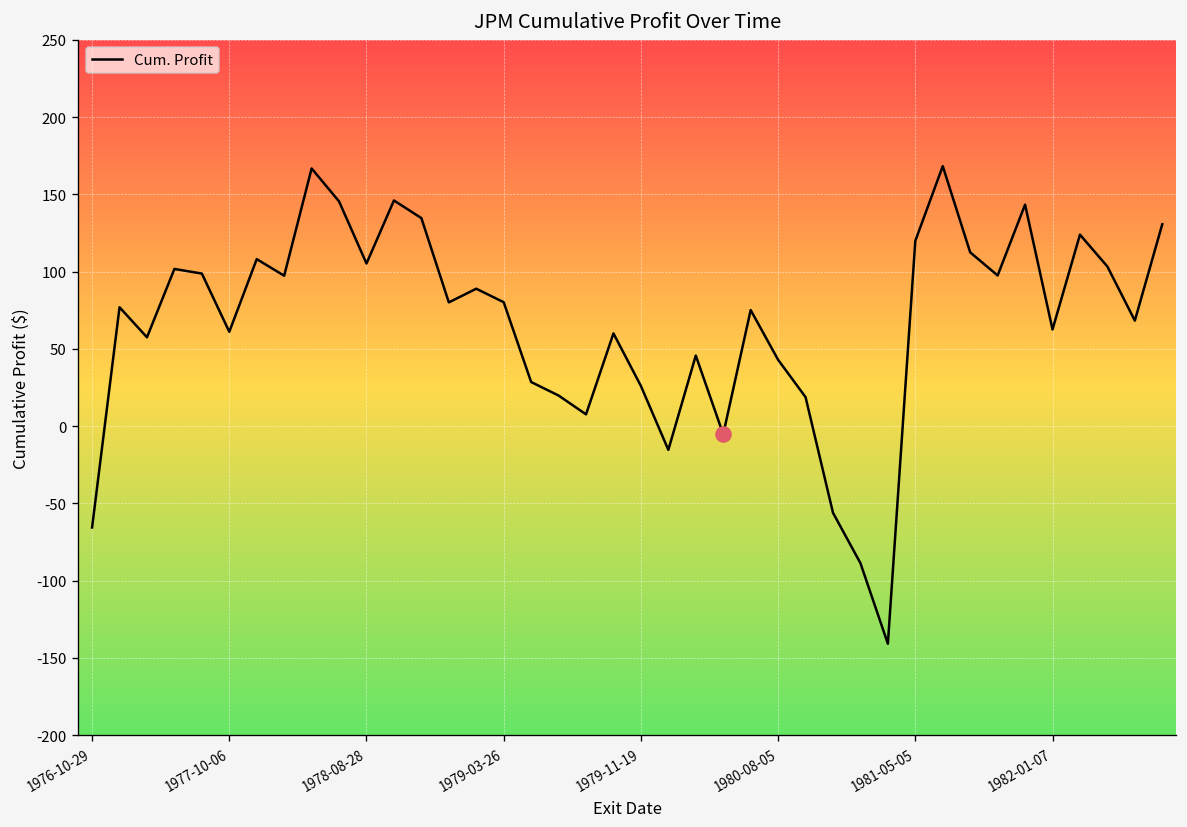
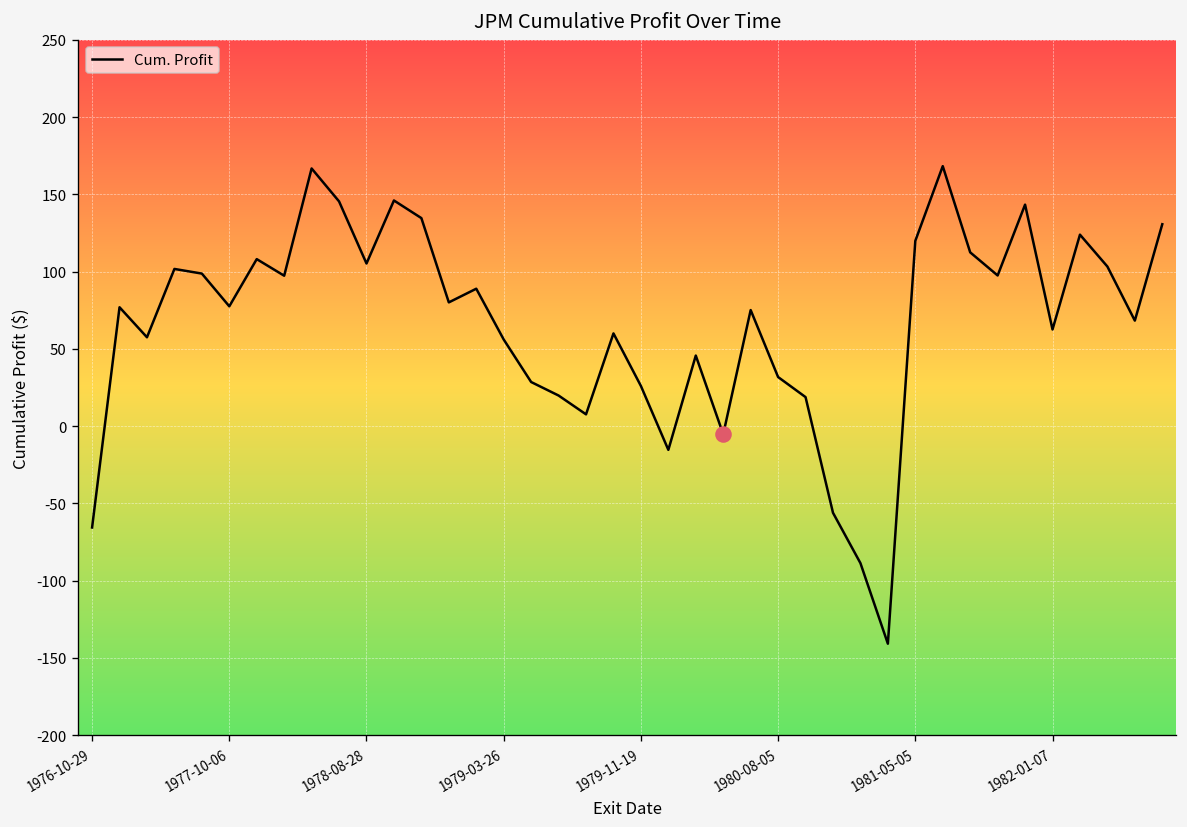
Cum. Profit, 1977-10-06: 61 -> 78
Cum. Profit, 1979-03-26: 80 -> 56
Cum. Profit, 1980-08-05: 43 -> 32
